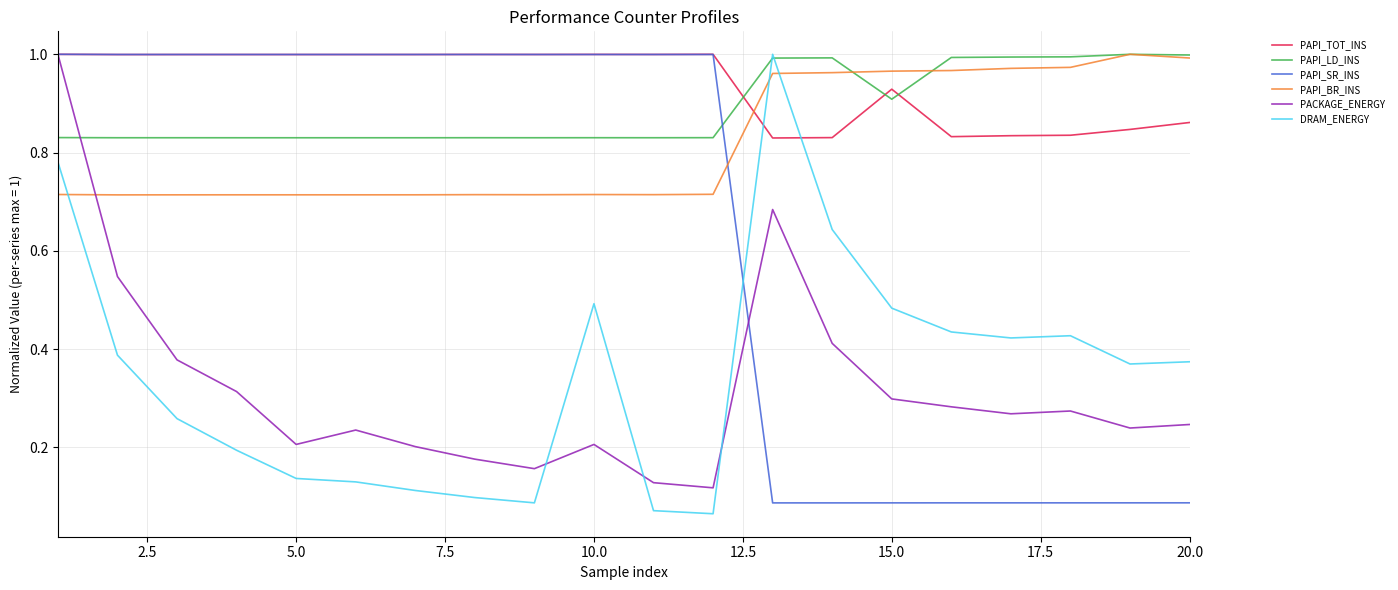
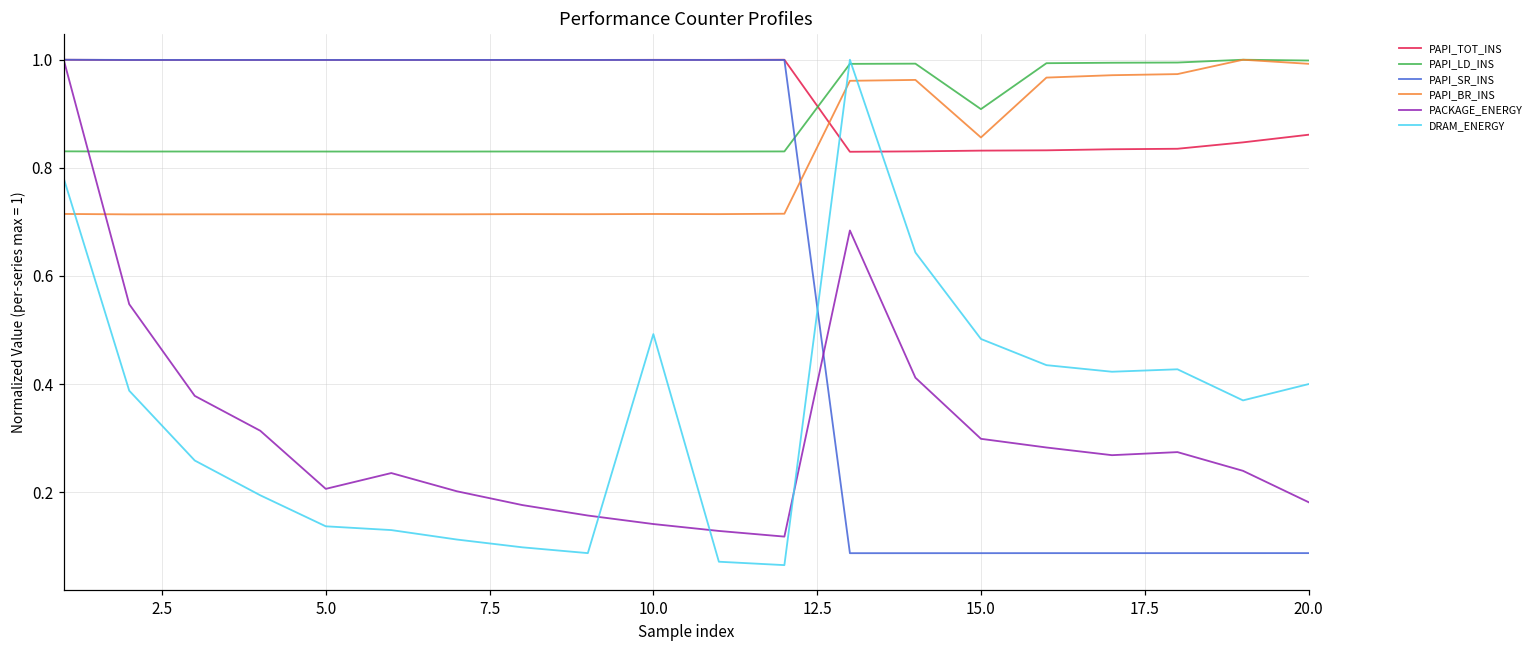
PACKAGE_ENERGY, 10.0: 0.21 -> 0.14
PAPI_TOT_INS, 15.0: 0.93 -> 0.83
PAPI_BR_INS, 15.0: 0.97 -> 0.86
PACKAGE_ENERGY, 20.0: 0.25 -> 0.18
DRAM_ENERGY, 20.0: 0.37 -> 0.40
